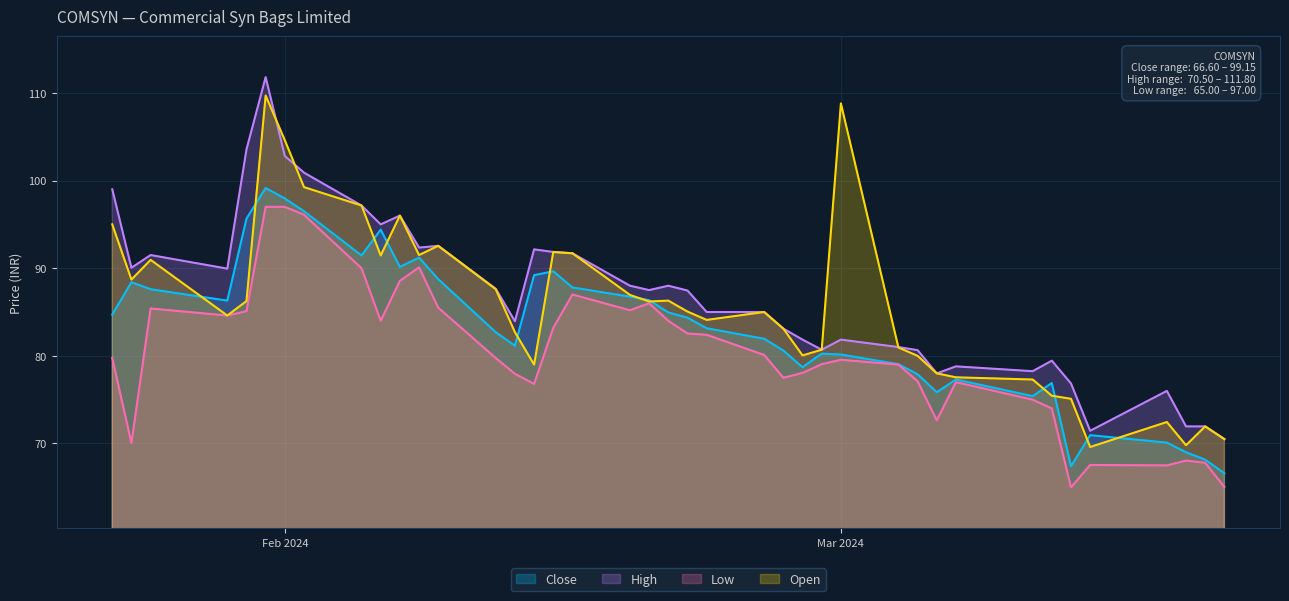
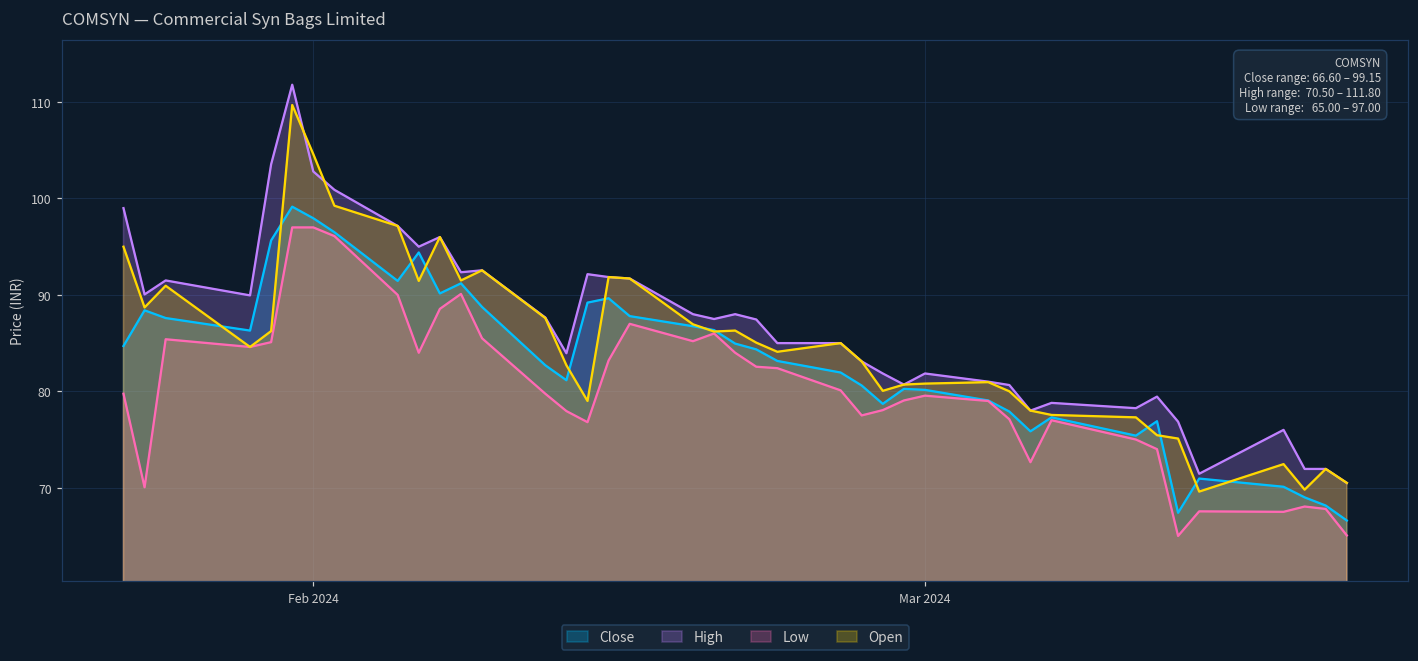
Open, Mar 2024: 109 -> 81
